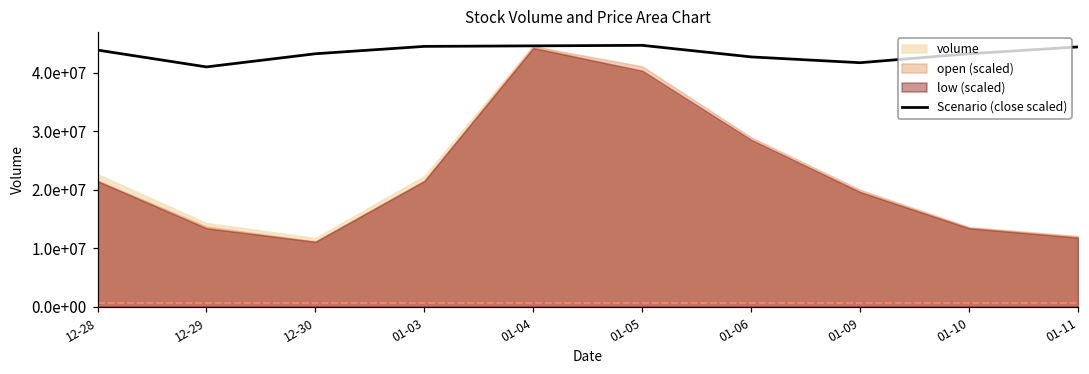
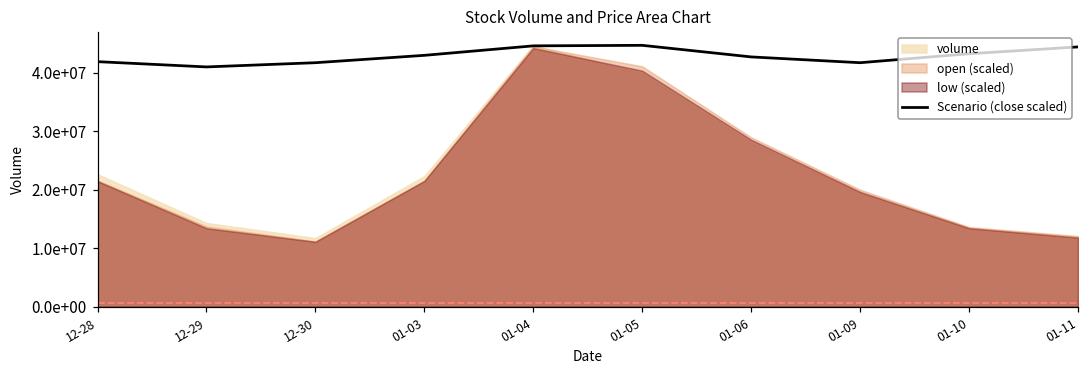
Scenario (close scaled), 12-28: 44000000 -> 42000000
Scenario (close scaled), 12-30: 43000000 -> 42000000
Scenario (close scaled), 01-03: 45000000 -> 43000000
